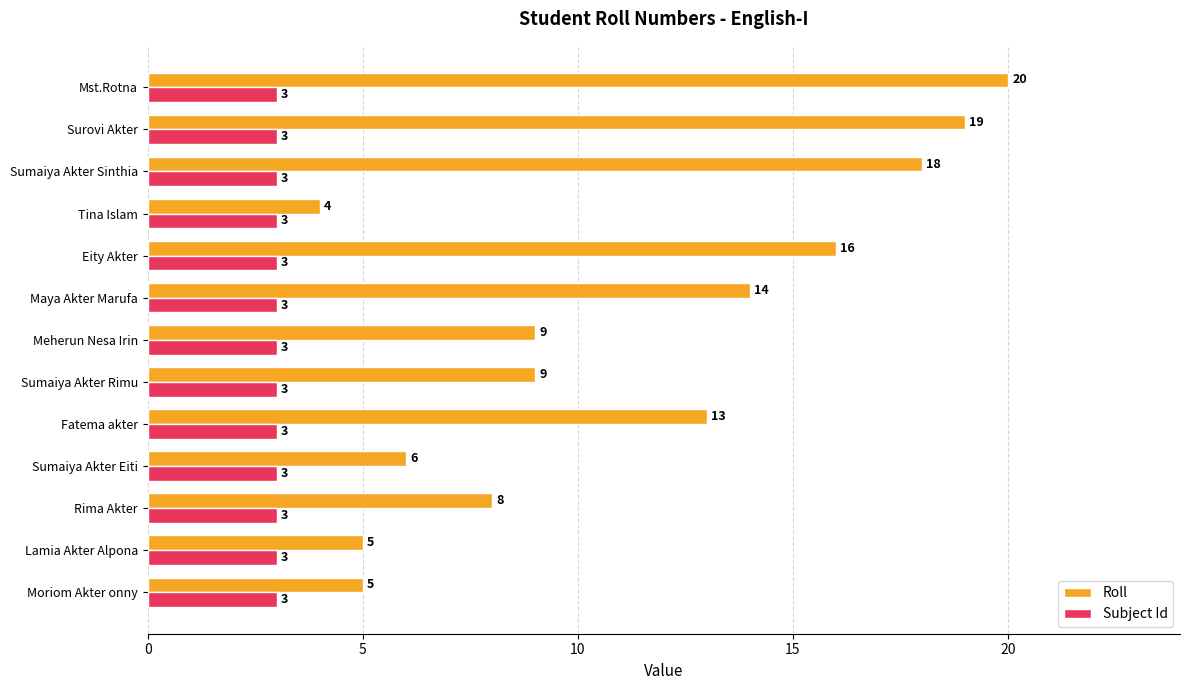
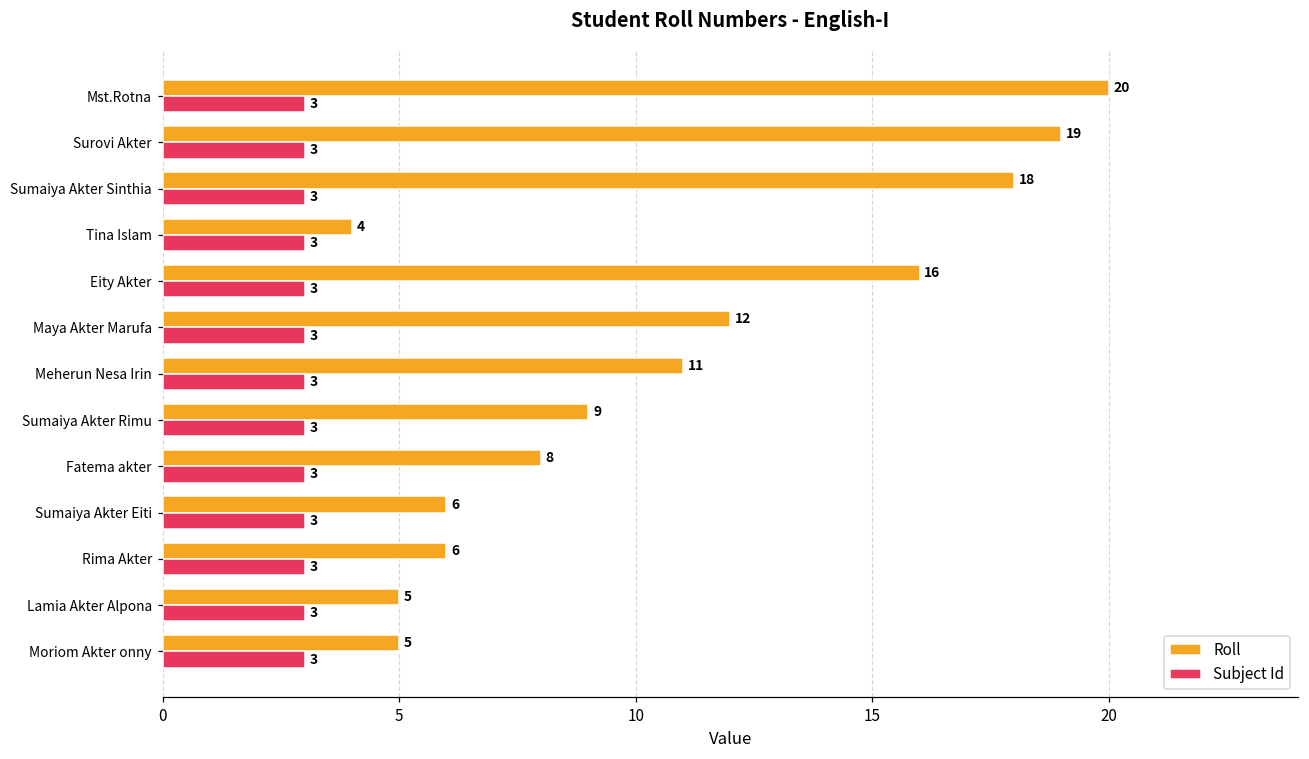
Roll, Maya Akter Marufa: 14 -> 12
Roll, Meherun Nesa Irin: 9 -> 11
Roll, Fatema akter: 13 -> 8
Roll, Rima Akter: 8 -> 6
